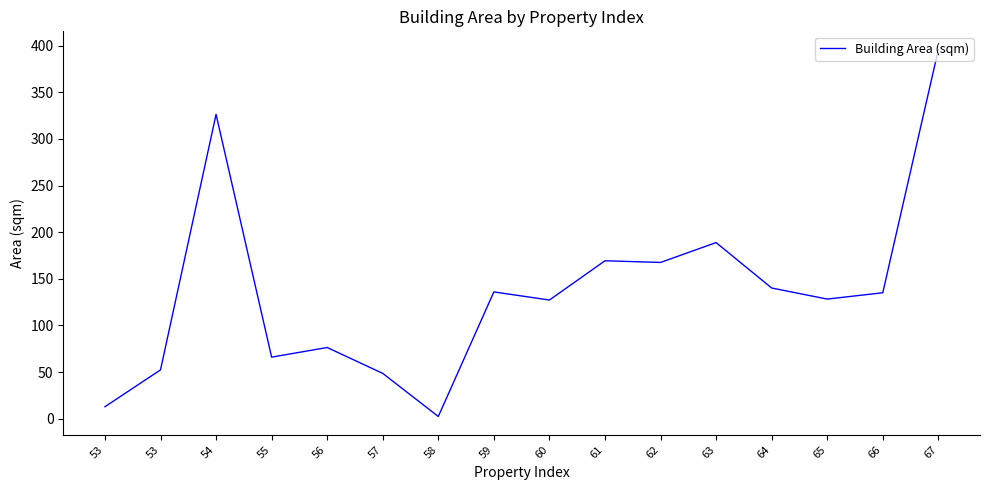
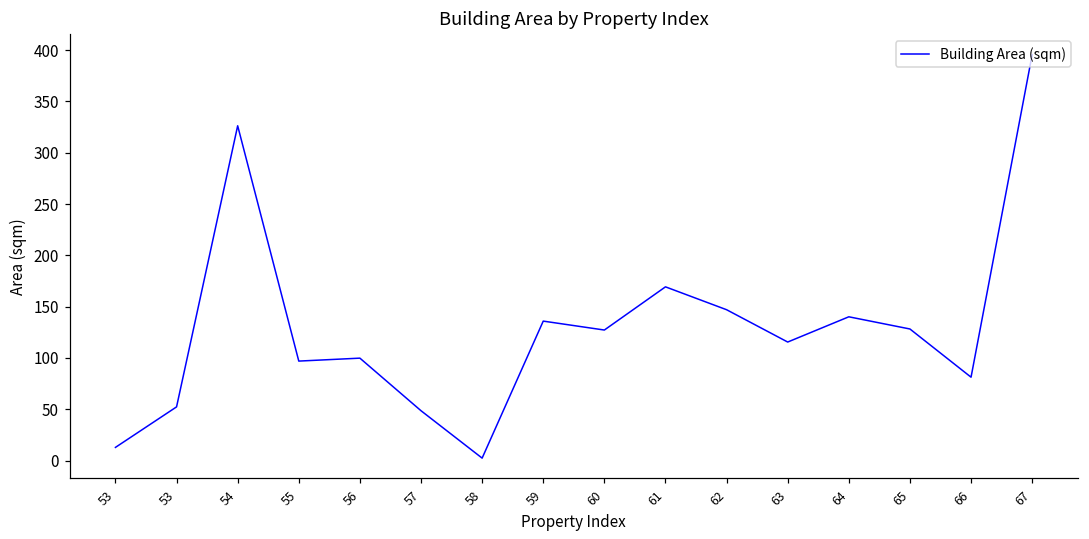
55: 70 -> 100
56: 80 -> 100
62: 170 -> 150
63: 190 -> 120
66: 140 -> 80
